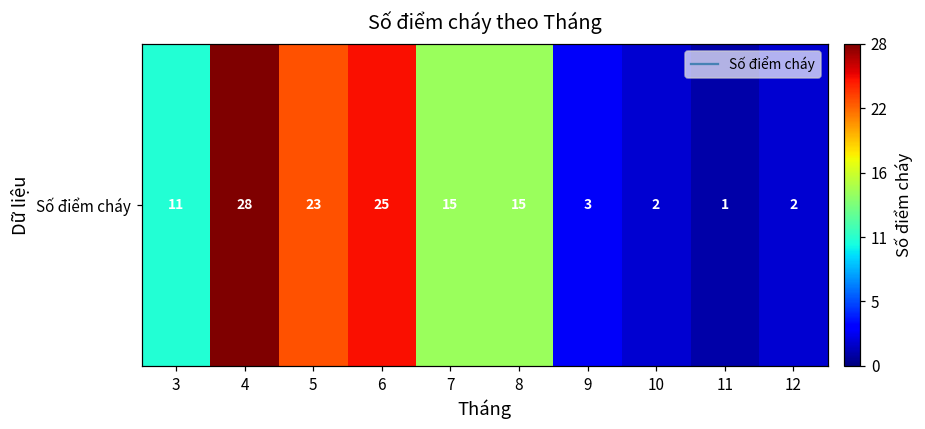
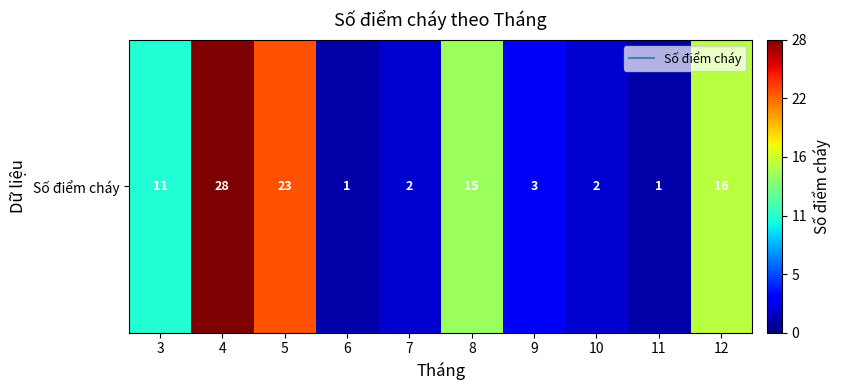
Số điểm cháy, 6: 25 -> 1
Số điểm cháy, 7: 15 -> 2
Số điểm cháy, 12: 2 -> 16
